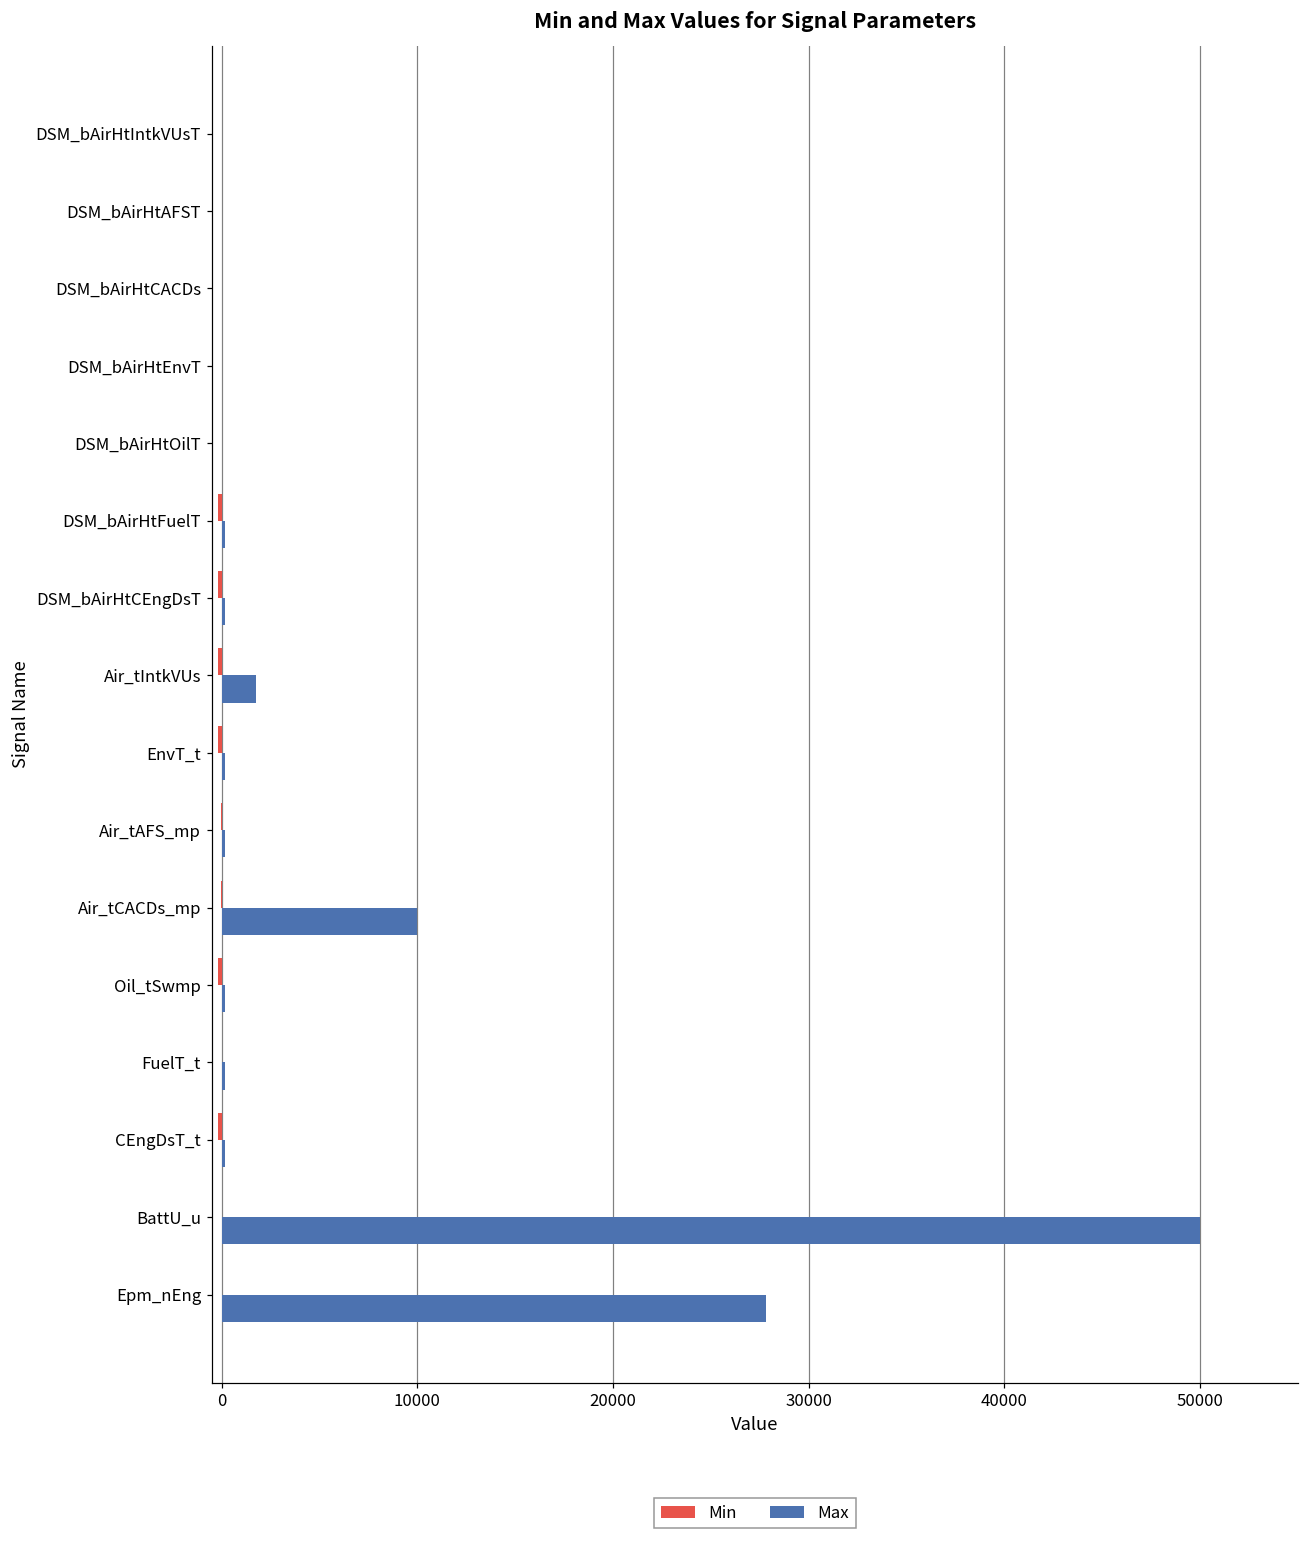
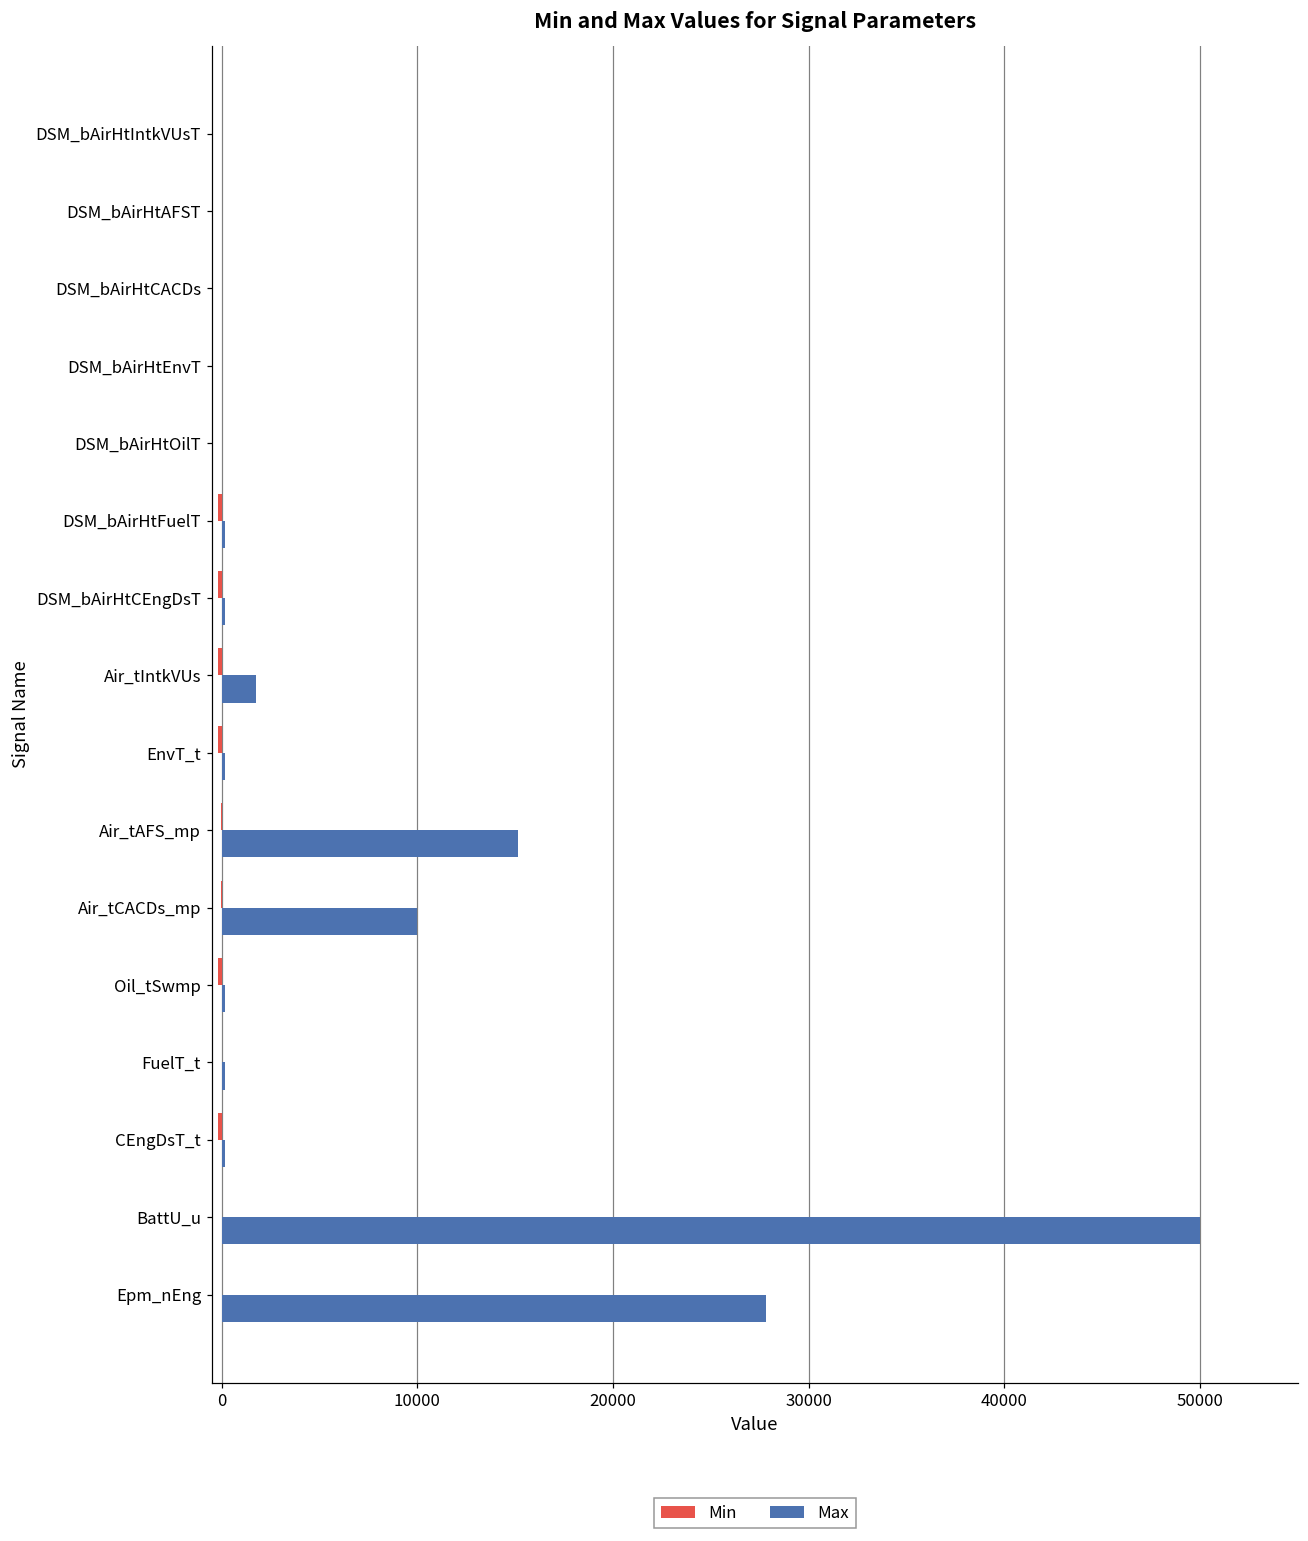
Max, Air_tAFS_mp: 200 -> 15200
